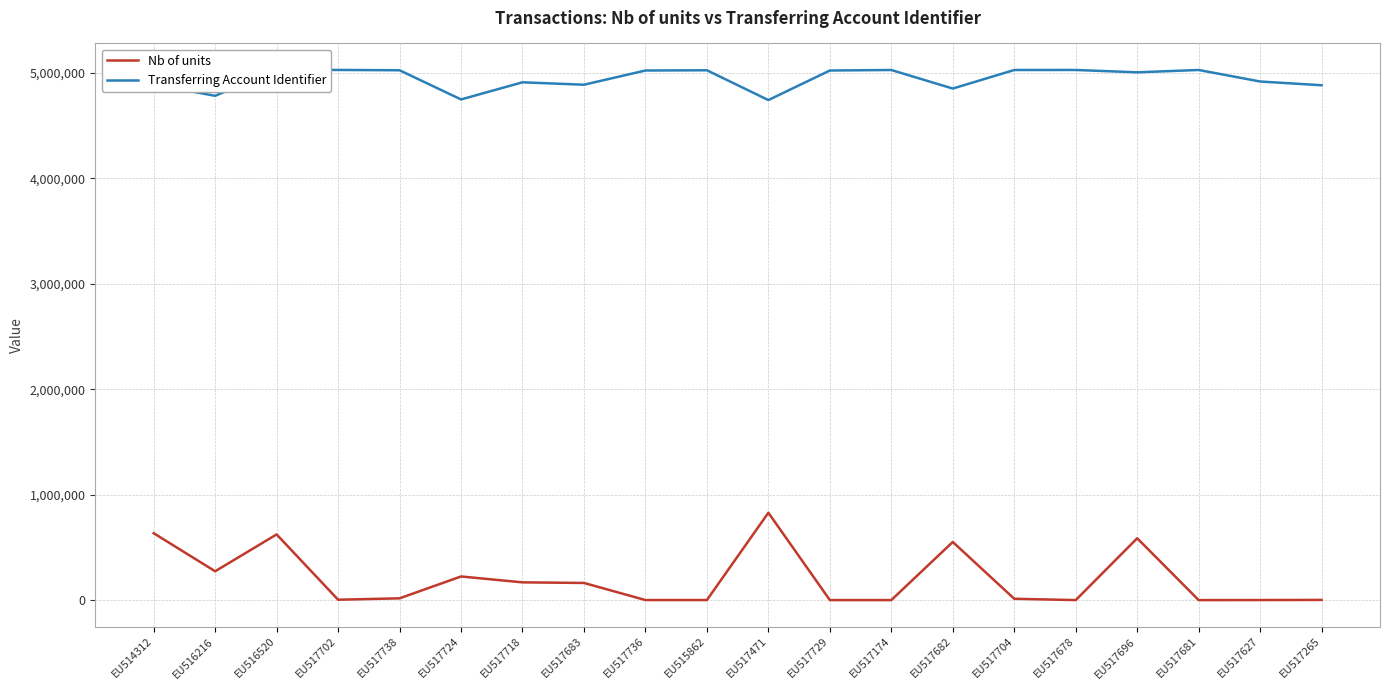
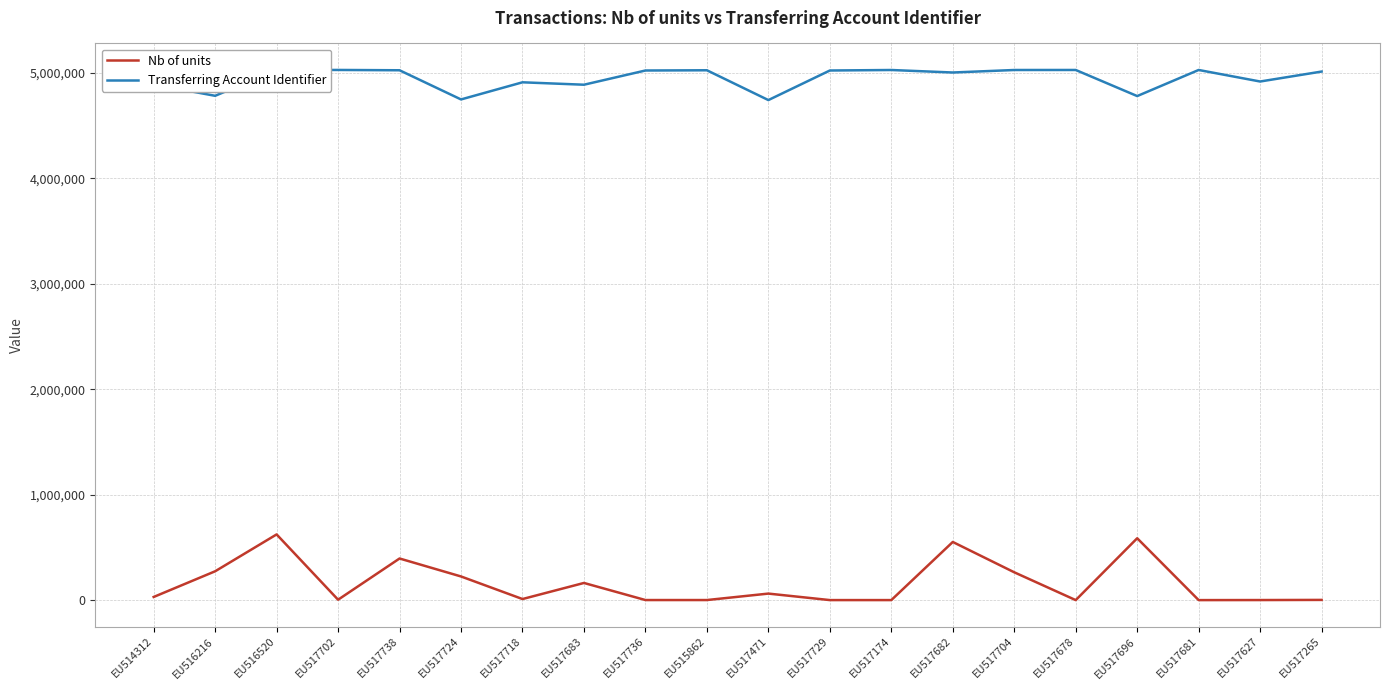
Nb of units, EU514312: 630,000 -> 30,000
Nb of units, EU517738: 20,000 -> 390,000
Nb of units, EU517718: 170,000 -> 10,000
Nb of units, EU517471: 830,000 -> 60,000
Transferring Account Identifier, EU517682: 4,850,000 -> 5,000,000
Nb of units, EU517704: 10,000 -> 260,000
Transferring Account Identifier, EU517696: 5,010,000 -> 4,780,000
Transferring Account Identifier, EU517265: 4,880,000 -> 5,010,000
